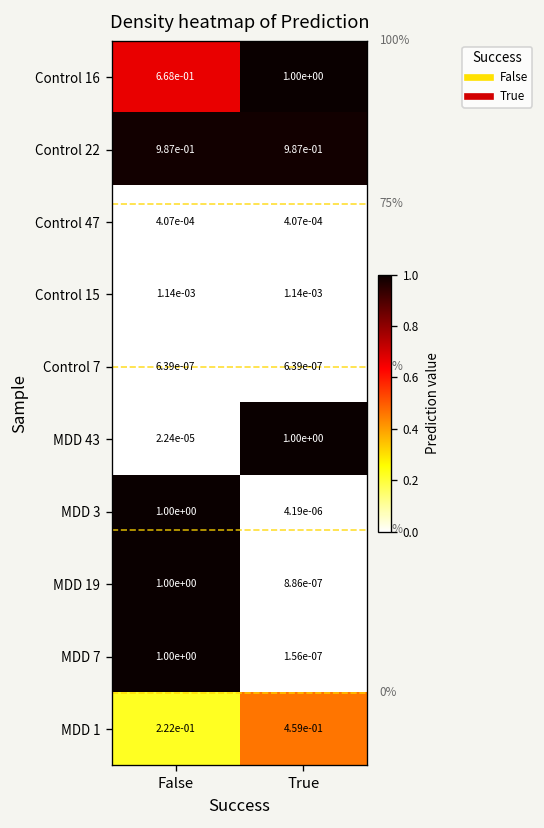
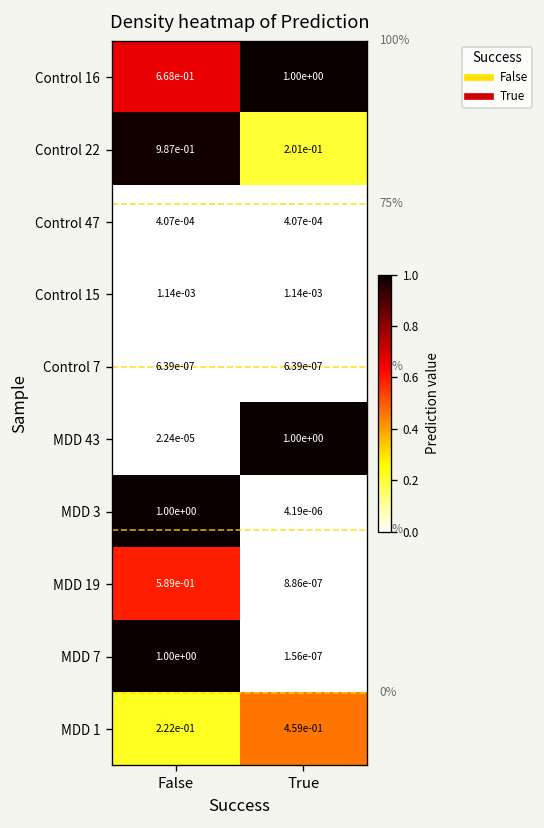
Control 22, True: 9.87e-01 -> 2.01e-01
MDD 19, False: 1.00e+00 -> 5.89e-01
